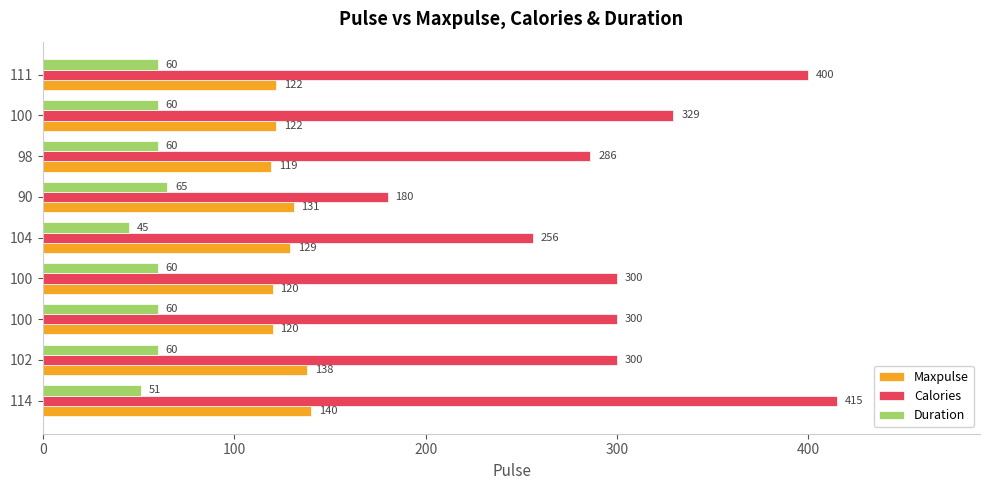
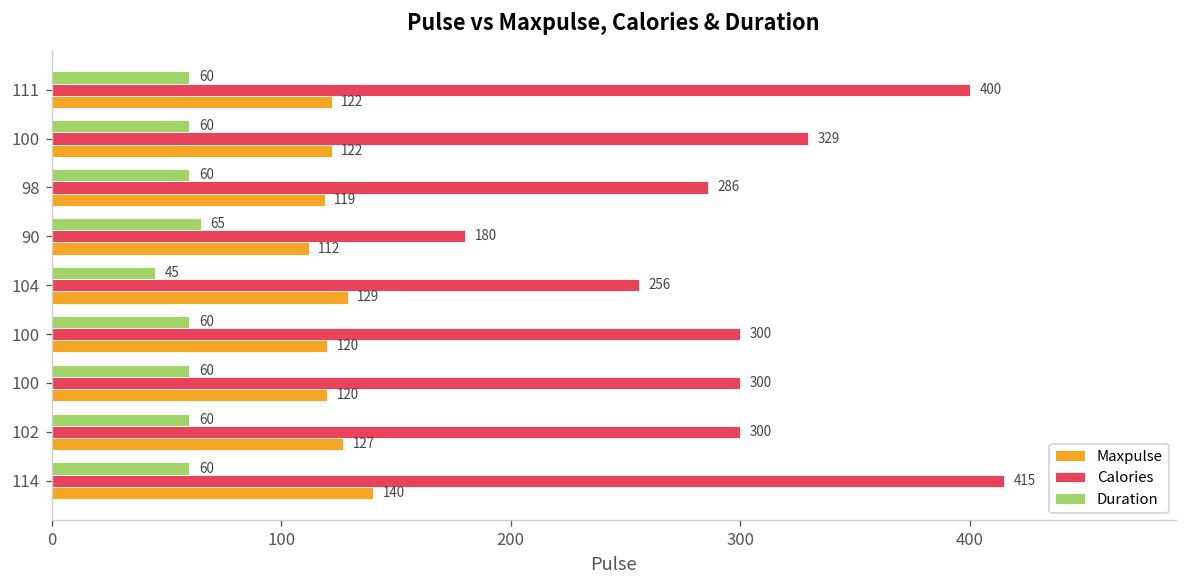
Maxpulse, 90: 131 -> 112
Maxpulse, 102: 138 -> 127
Duration, 114: 51 -> 60
